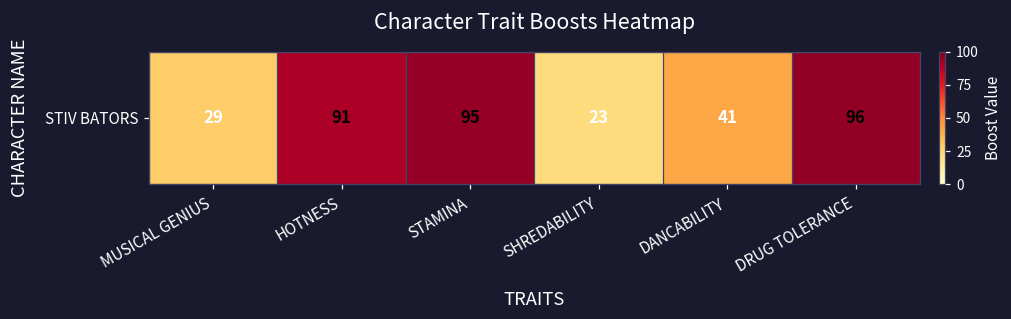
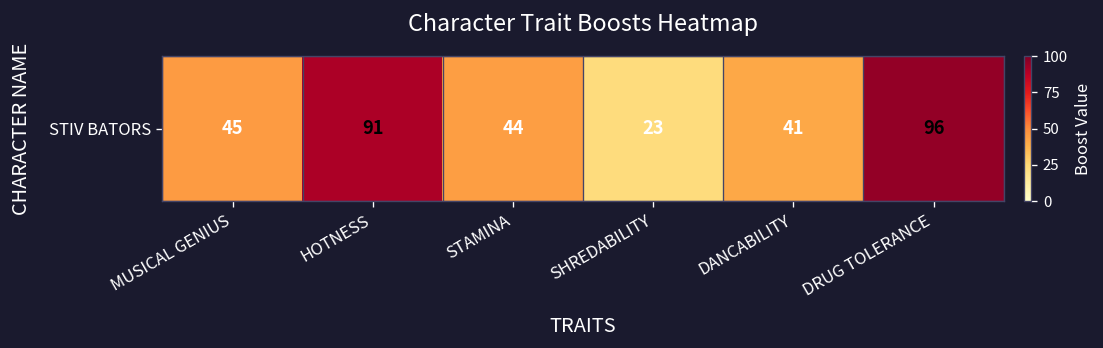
STIV BATORS, MUSICAL GENIUS: 29 -> 45
STIV BATORS, STAMINA: 95 -> 44
